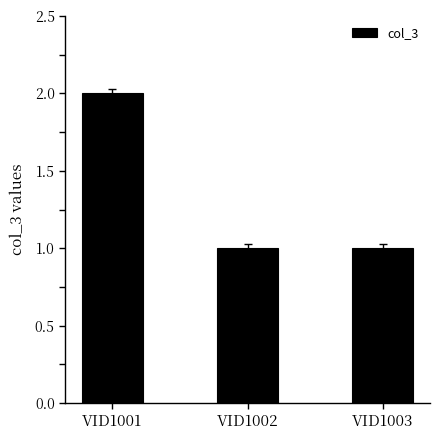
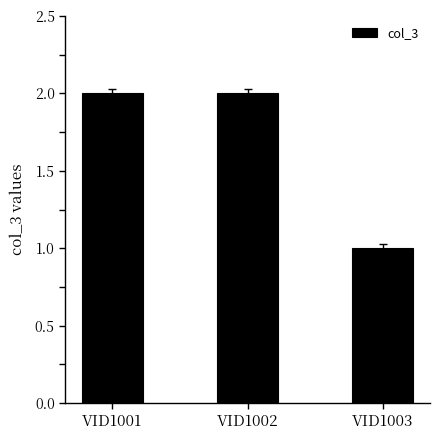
col_3, VID1002: 1 -> 2
